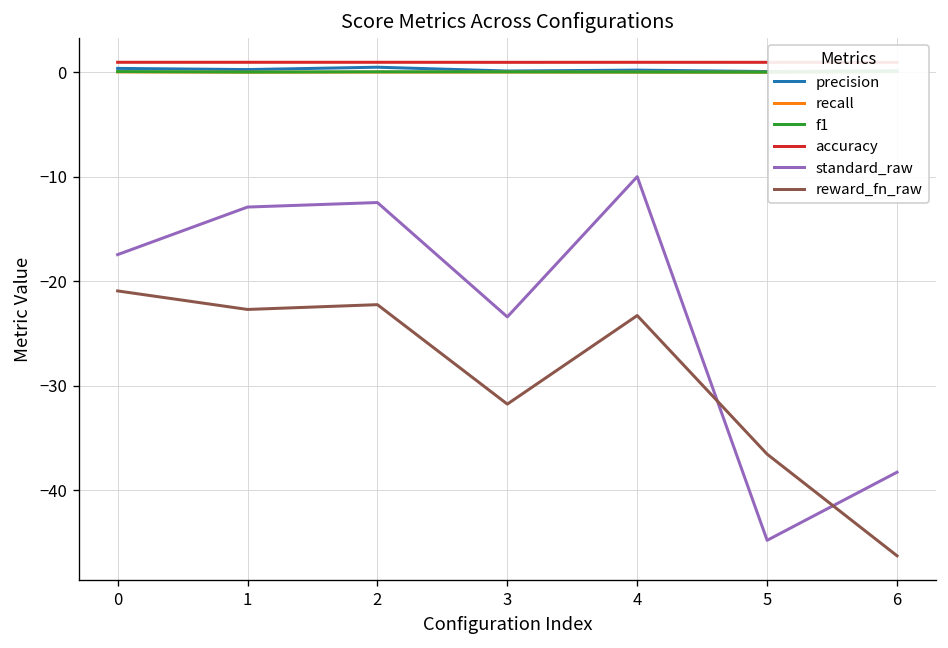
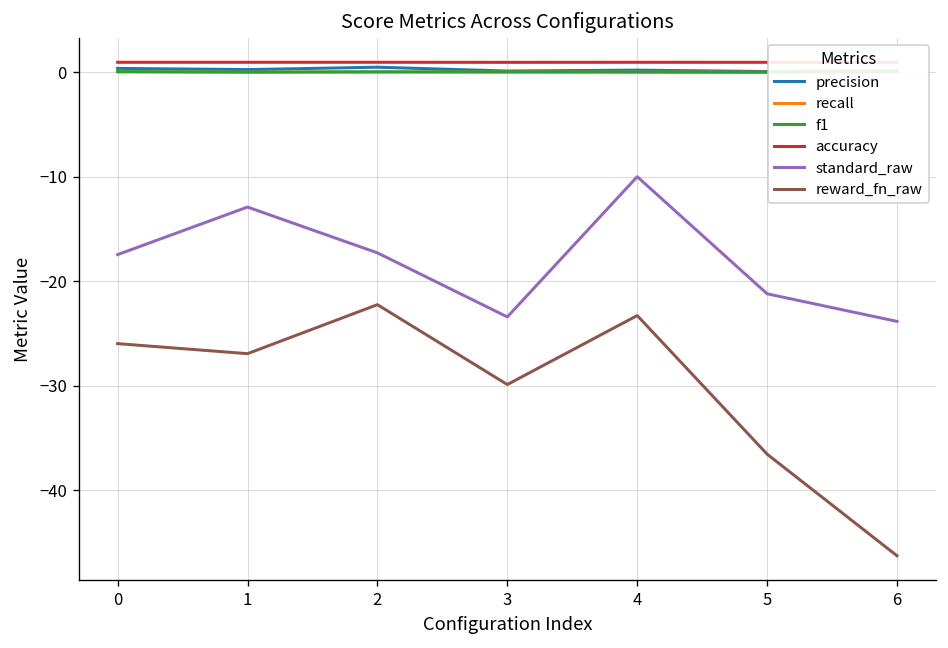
reward_fn_raw, 0: -21 -> -26
reward_fn_raw, 1: -23 -> -27
standard_raw, 2: -12 -> -17
reward_fn_raw, 3: -32 -> -30
standard_raw, 5: -45 -> -21
standard_raw, 6: -38 -> -24
